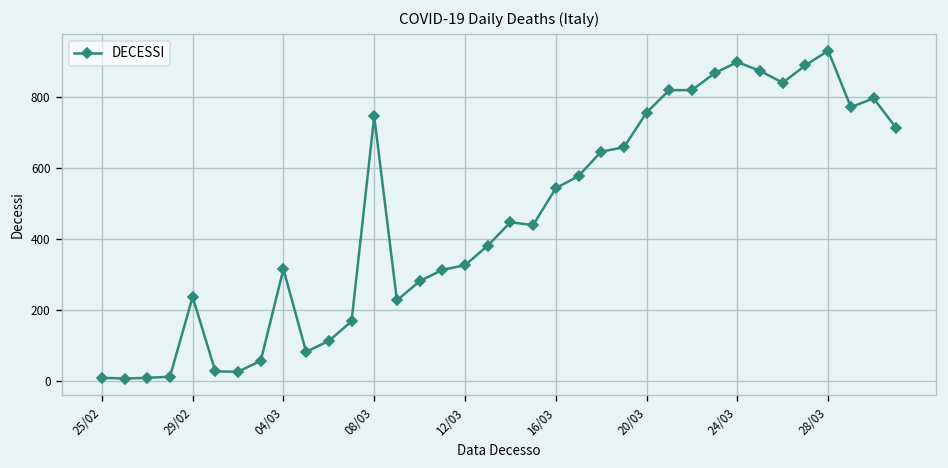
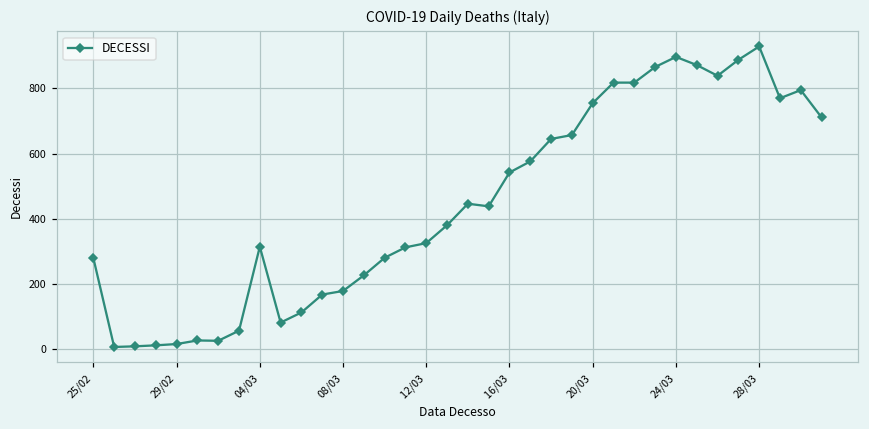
25/02: 10 -> 280
29/02: 240 -> 20
08/03: 740 -> 180
